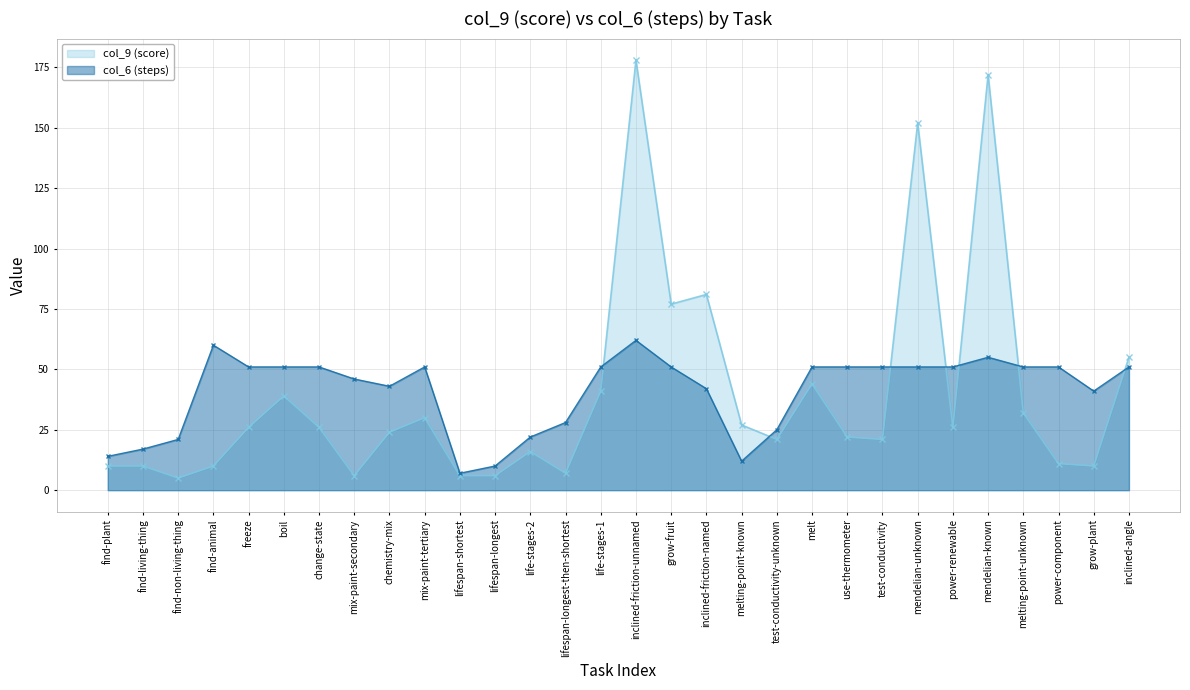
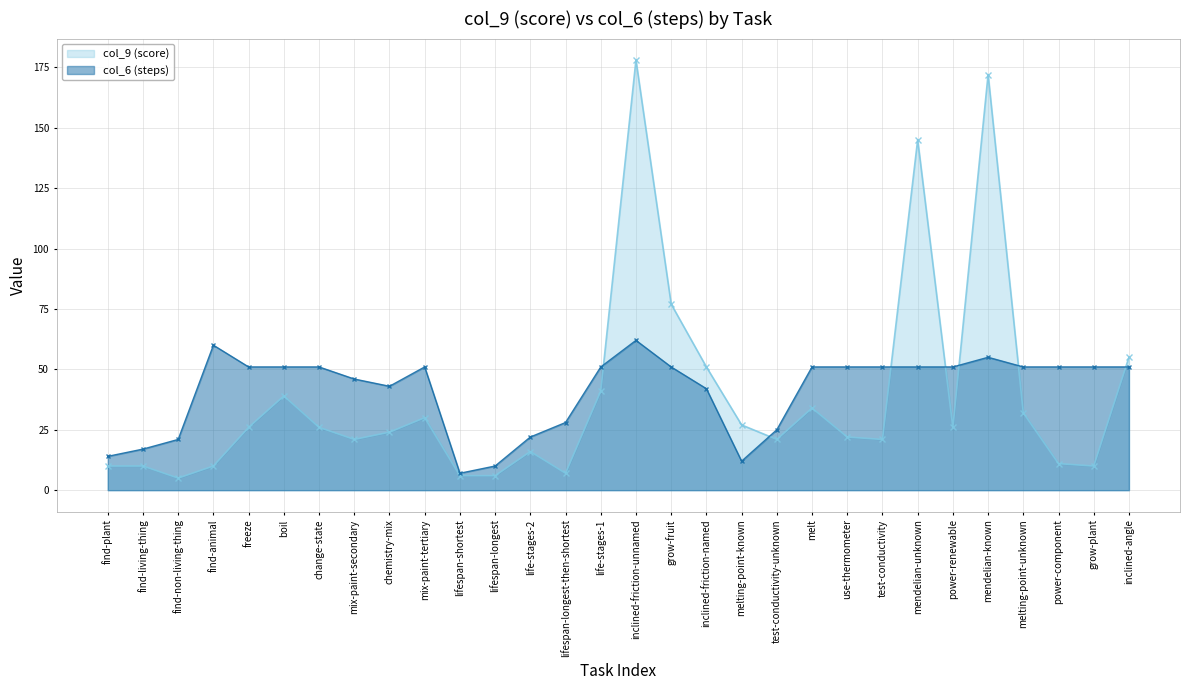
col_9 (score), mix-paint-secondary: 6 -> 21
col_9 (score), inclined-friction-named: 81 -> 51
col_9 (score), melt: 44 -> 34
col_9 (score), mendelian-unknown: 152 -> 145
col_6 (steps), grow-plant: 41 -> 51
